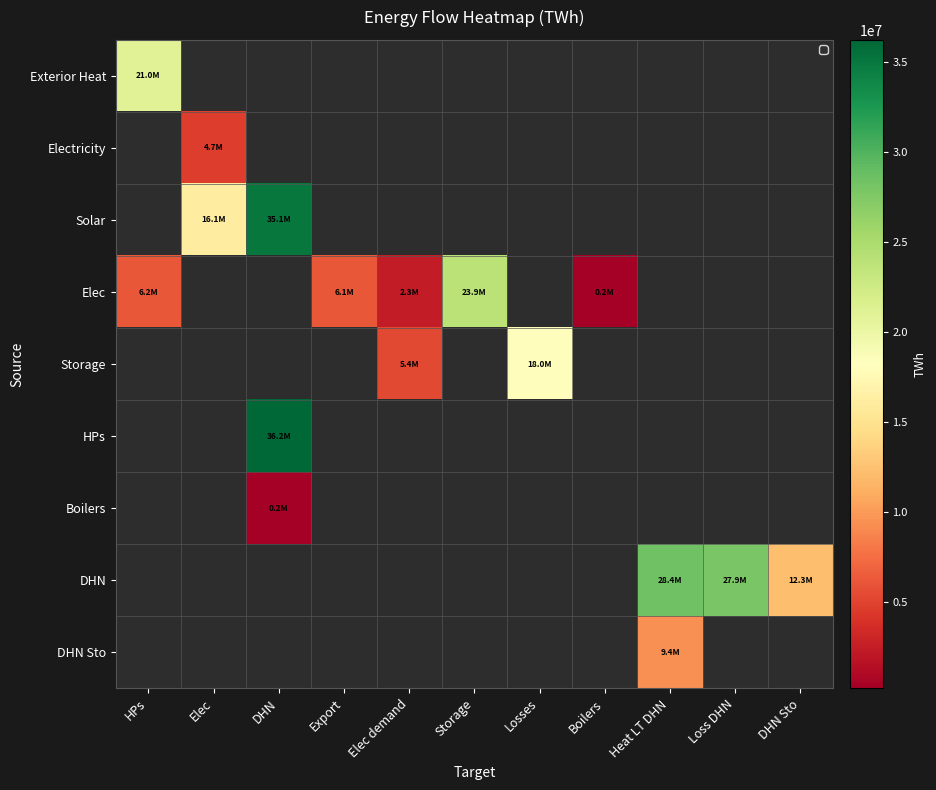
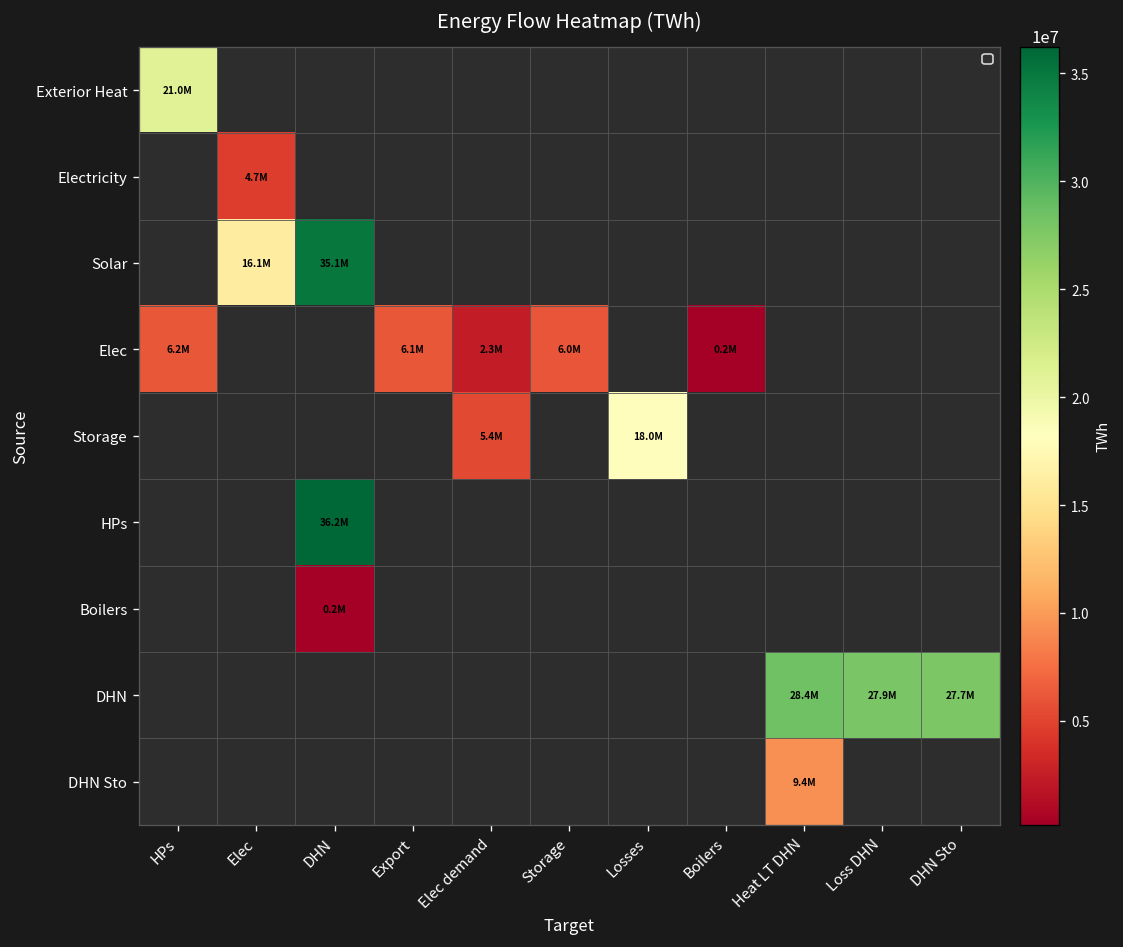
Elec, Storage: 23.9M -> 6.0M
DHN, DHN Sto: 12.3M -> 27.7M
